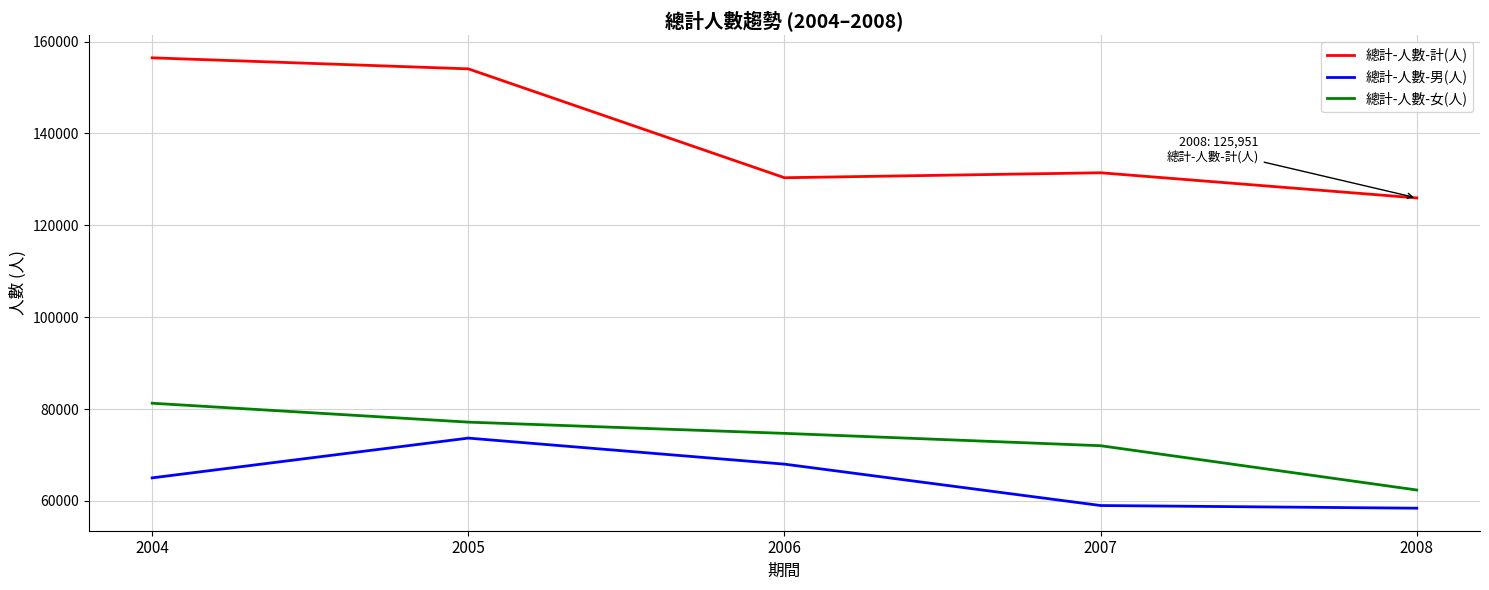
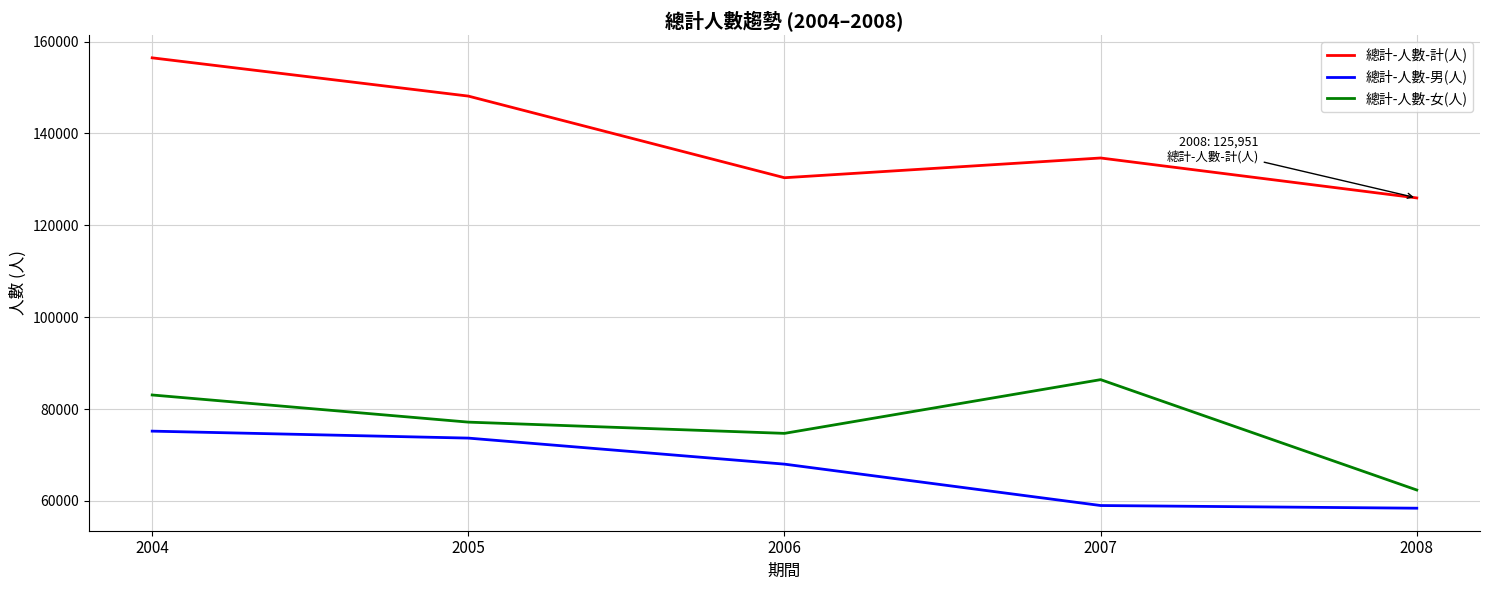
總計-人數-男(人), 2004: 65000 -> 75000
總計-人數-女(人), 2004: 81000 -> 83000
總計-人數-計(人), 2005: 154000 -> 148000
總計-人數-計(人), 2007: 131000 -> 135000
總計-人數-女(人), 2007: 72000 -> 86000
